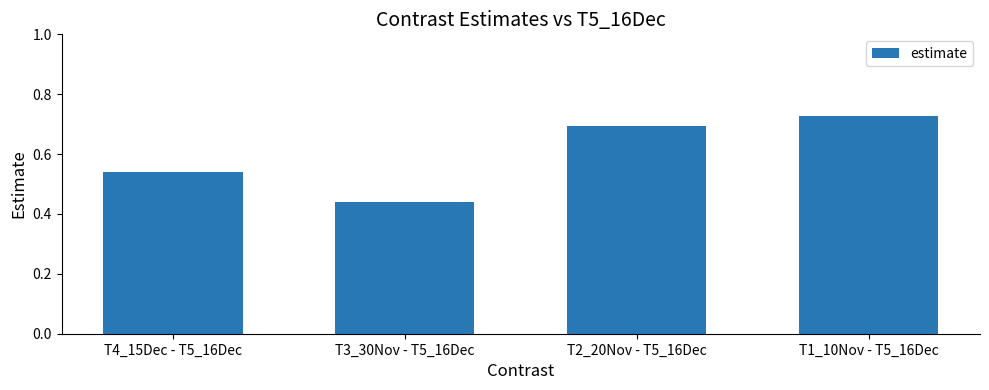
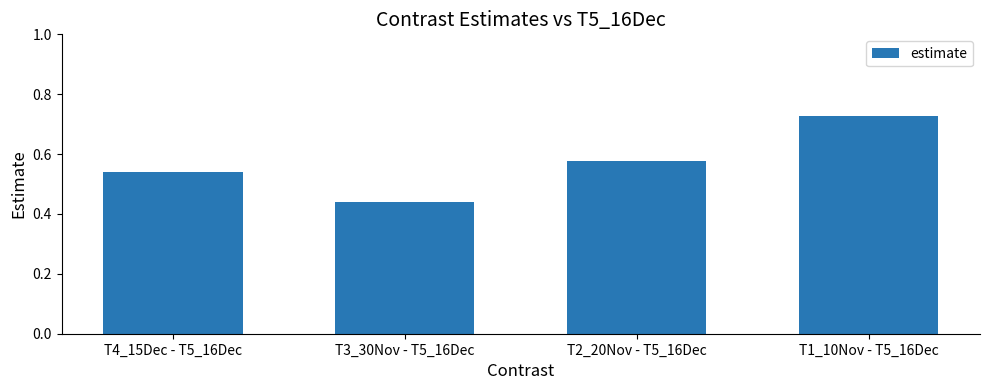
T2_20Nov - T5_16Dec: 0.69 -> 0.58
